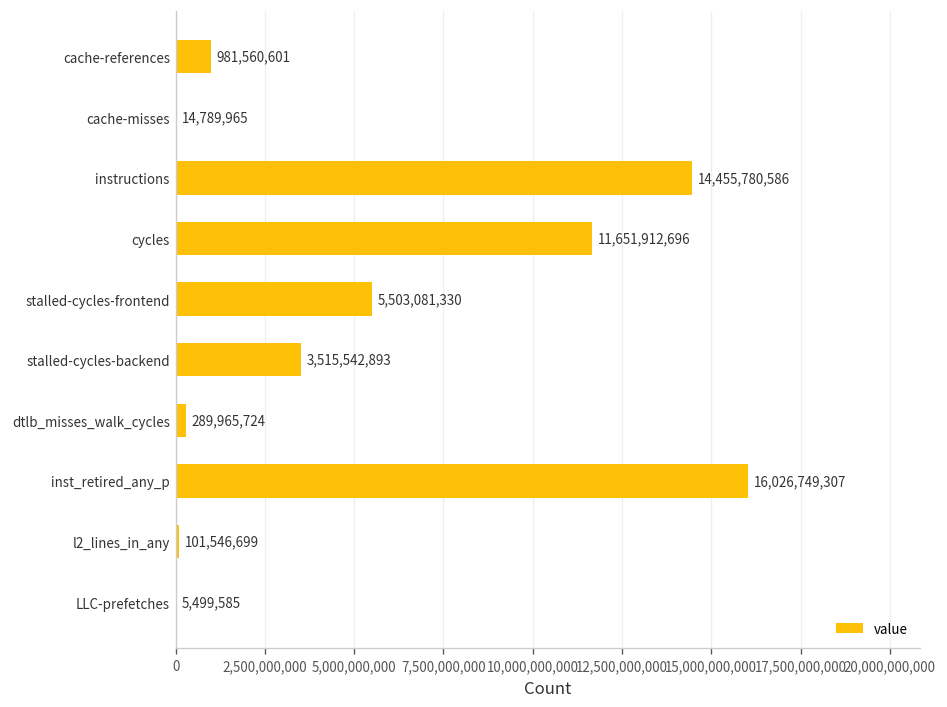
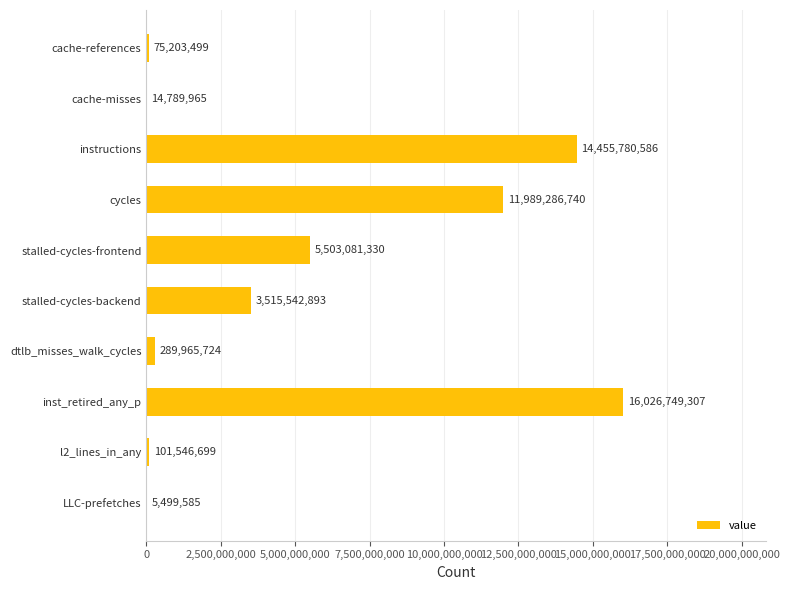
cache-references: 981,560,601 -> 75,203,499
cycles: 11,651,912,696 -> 11,989,286,740
